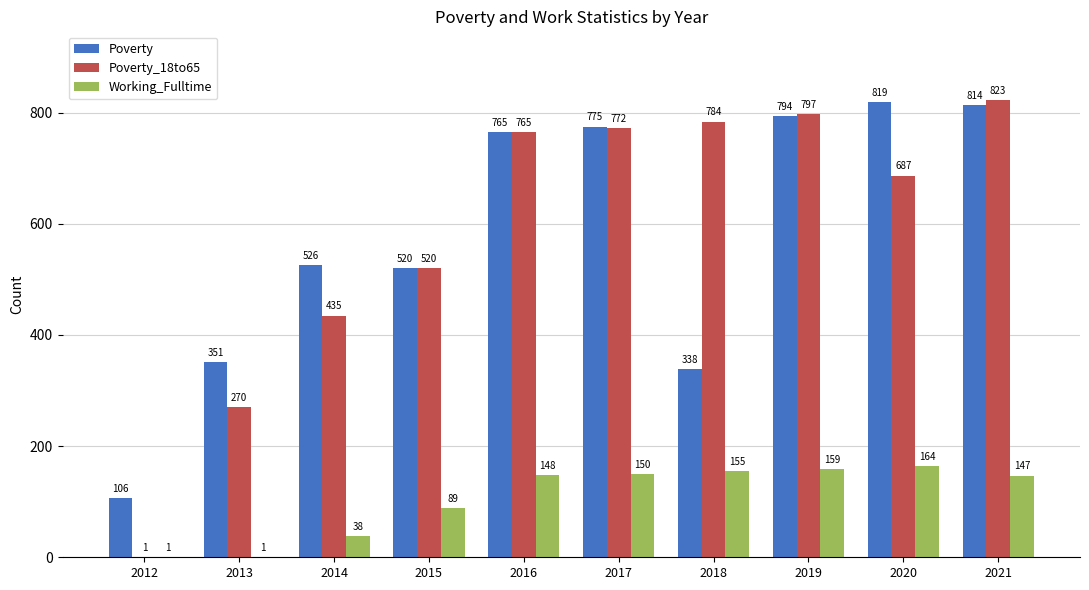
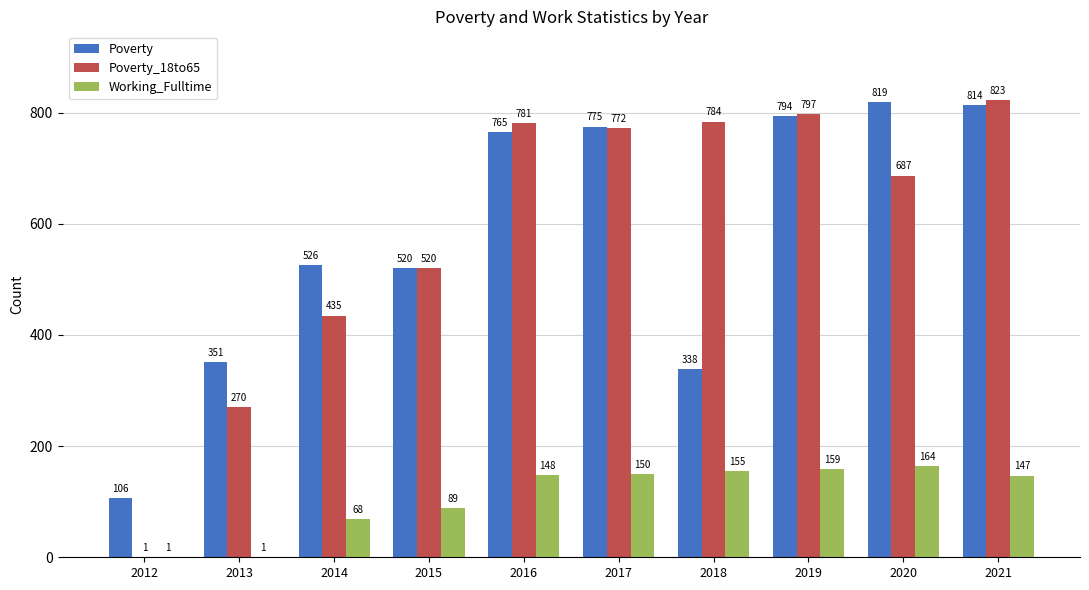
Working_Fulltime, 2014: 38 -> 68
Poverty_18to65, 2016: 765 -> 781
